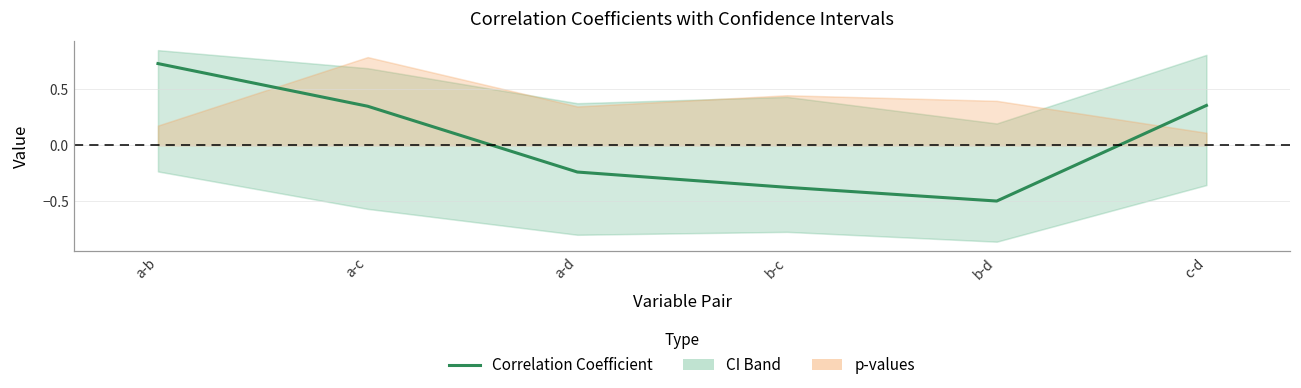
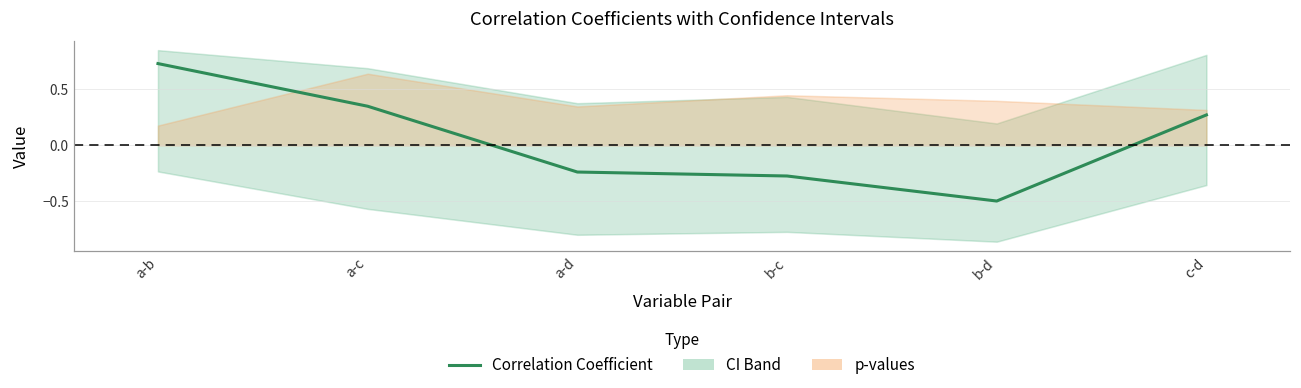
p-values, a-c: 0.78 -> 0.64
Correlation Coefficient, b-c: -0.37 -> -0.27
Correlation Coefficient, c-d: 0.35 -> 0.27
p-values, c-d: 0.11 -> 0.31
